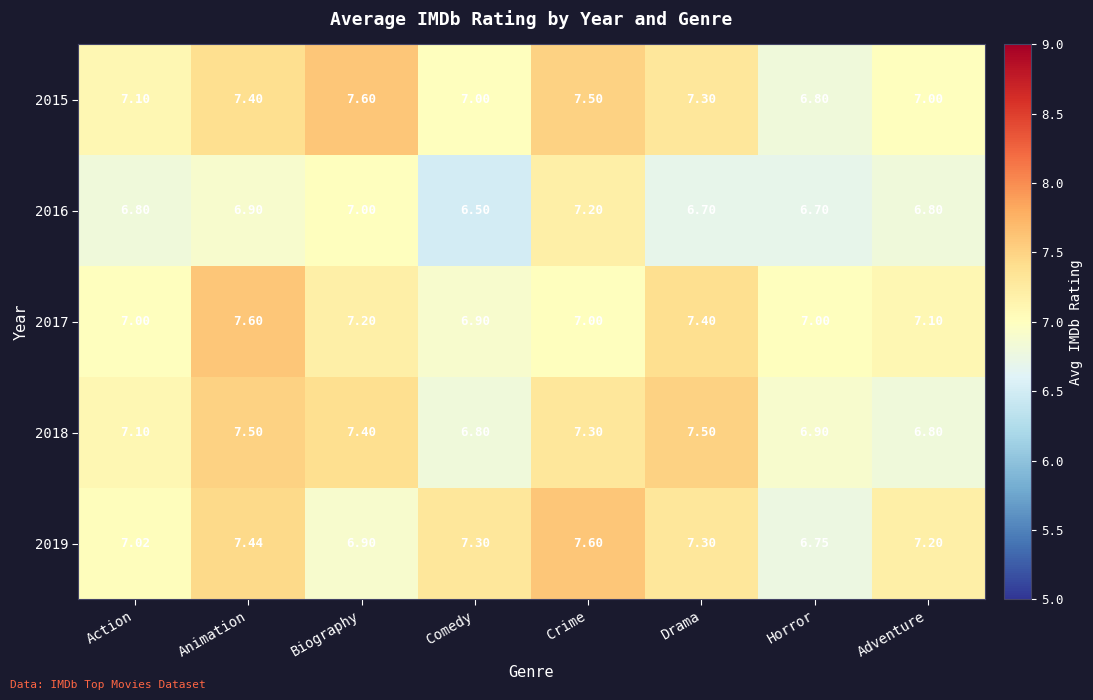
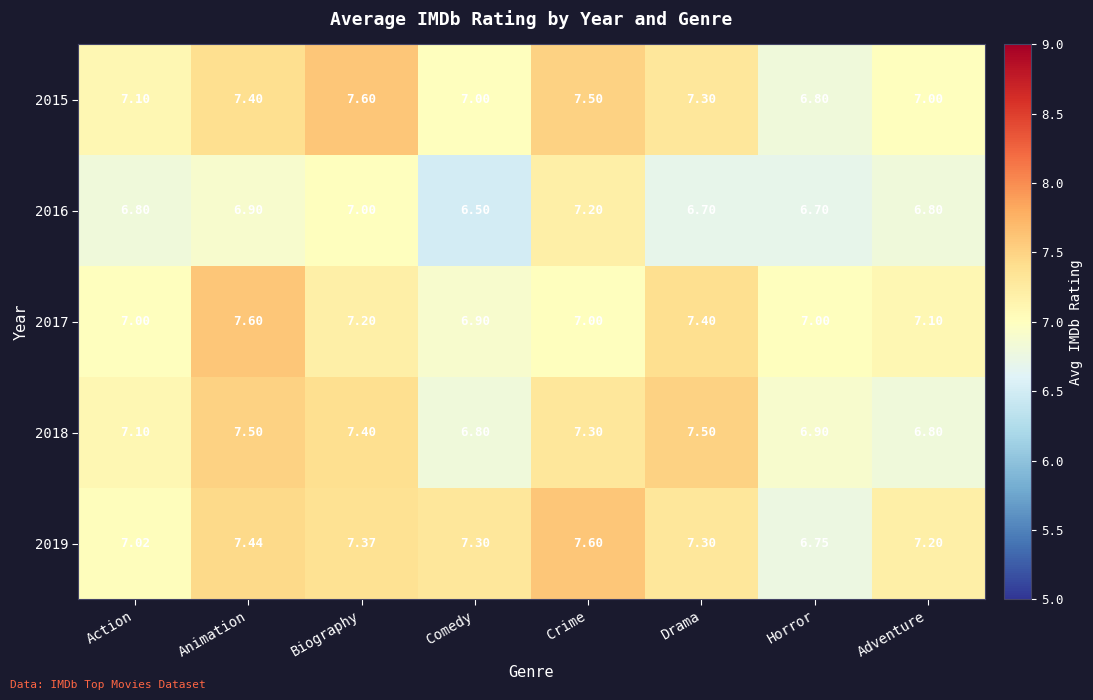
2019, Biography: 6.90 -> 7.37
